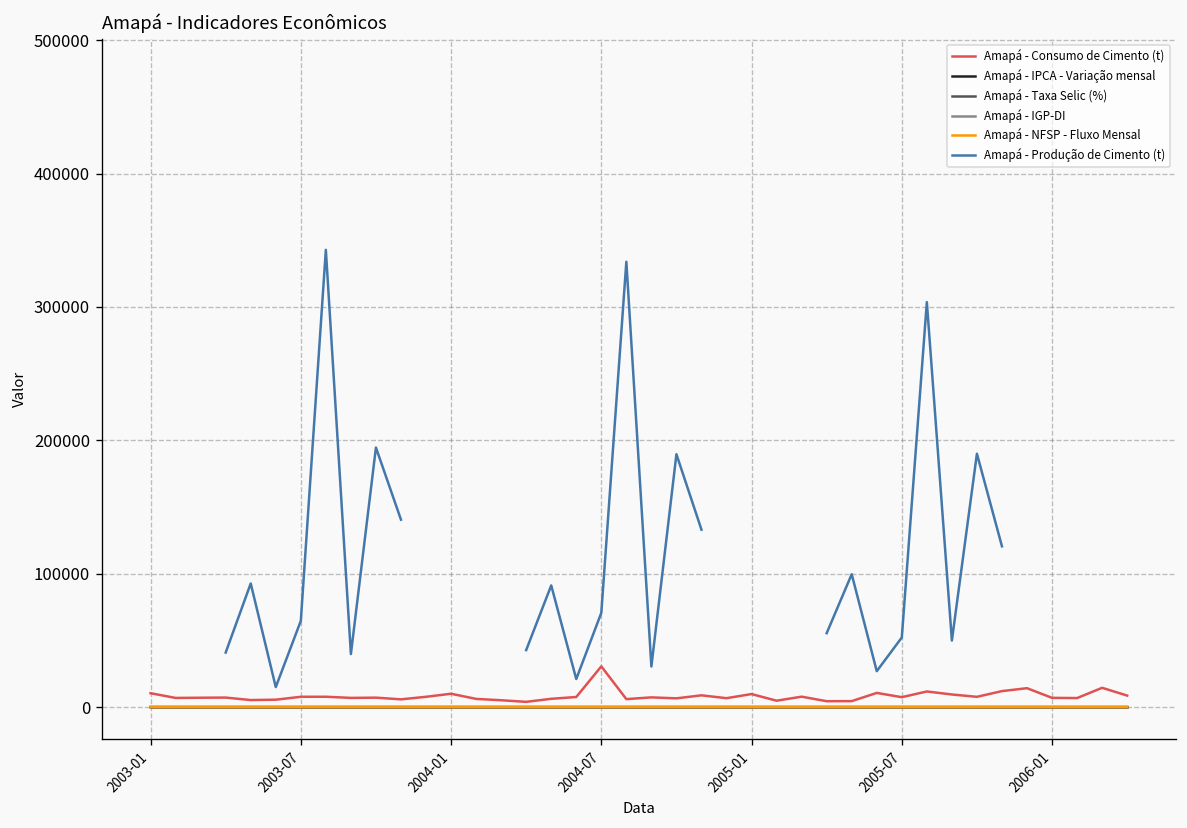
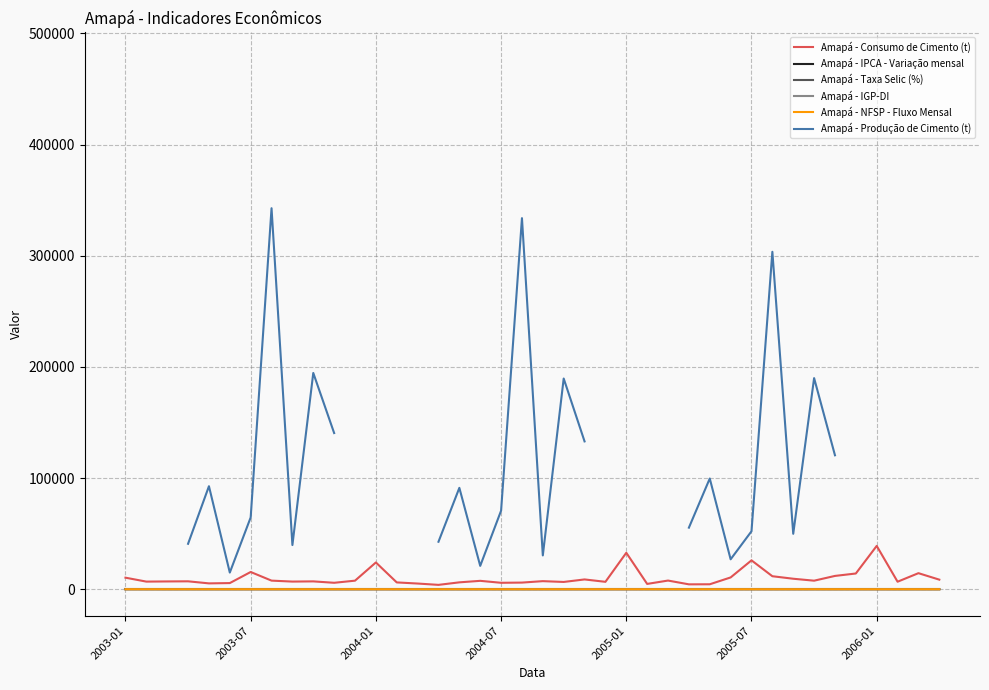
Amapá - Consumo de Cimento (t), 2003-07: 8000 -> 16000
Amapá - Consumo de Cimento (t), 2004-01: 10000 -> 24000
Amapá - Consumo de Cimento (t), 2004-07: 31000 -> 6000
Amapá - Consumo de Cimento (t), 2005-01: 10000 -> 33000
Amapá - Consumo de Cimento (t), 2005-07: 7000 -> 26000
Amapá - Consumo de Cimento (t), 2006-01: 7000 -> 39000
